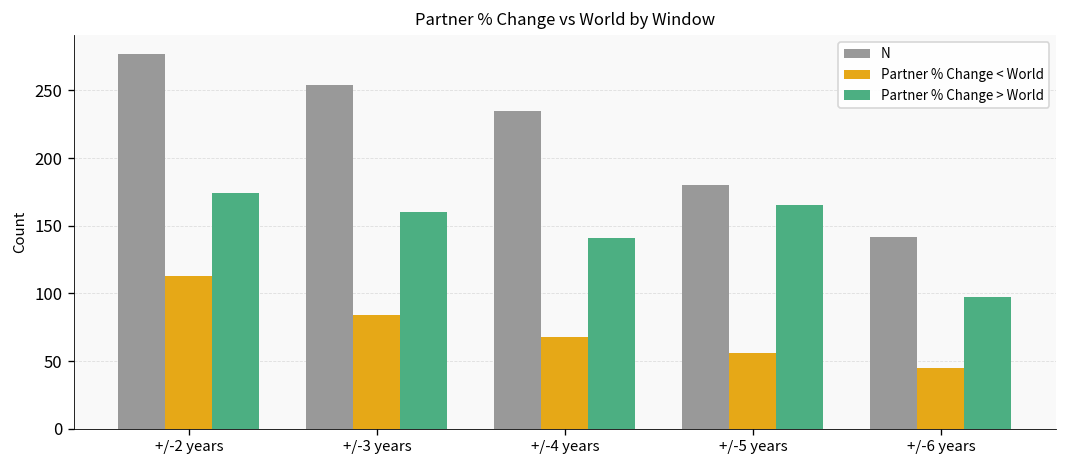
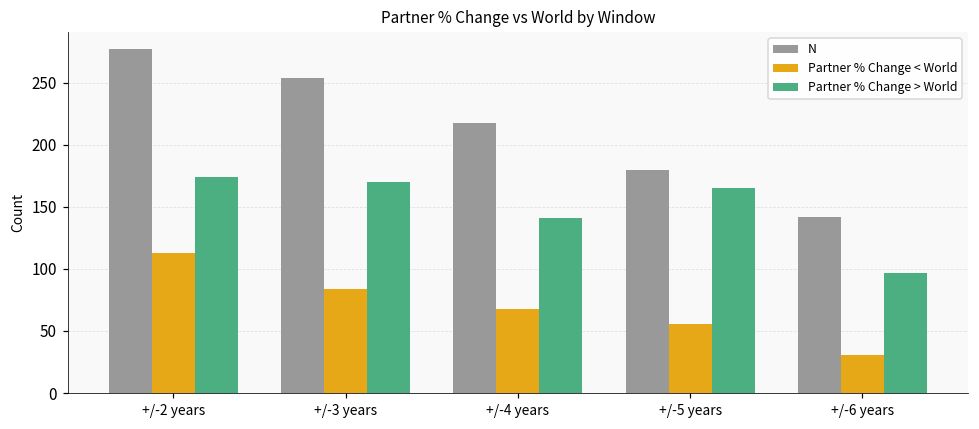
Partner % Change > World, +/-3 years: 160 -> 170
N, +/-4 years: 235 -> 218
Partner % Change < World, +/-6 years: 45 -> 31
